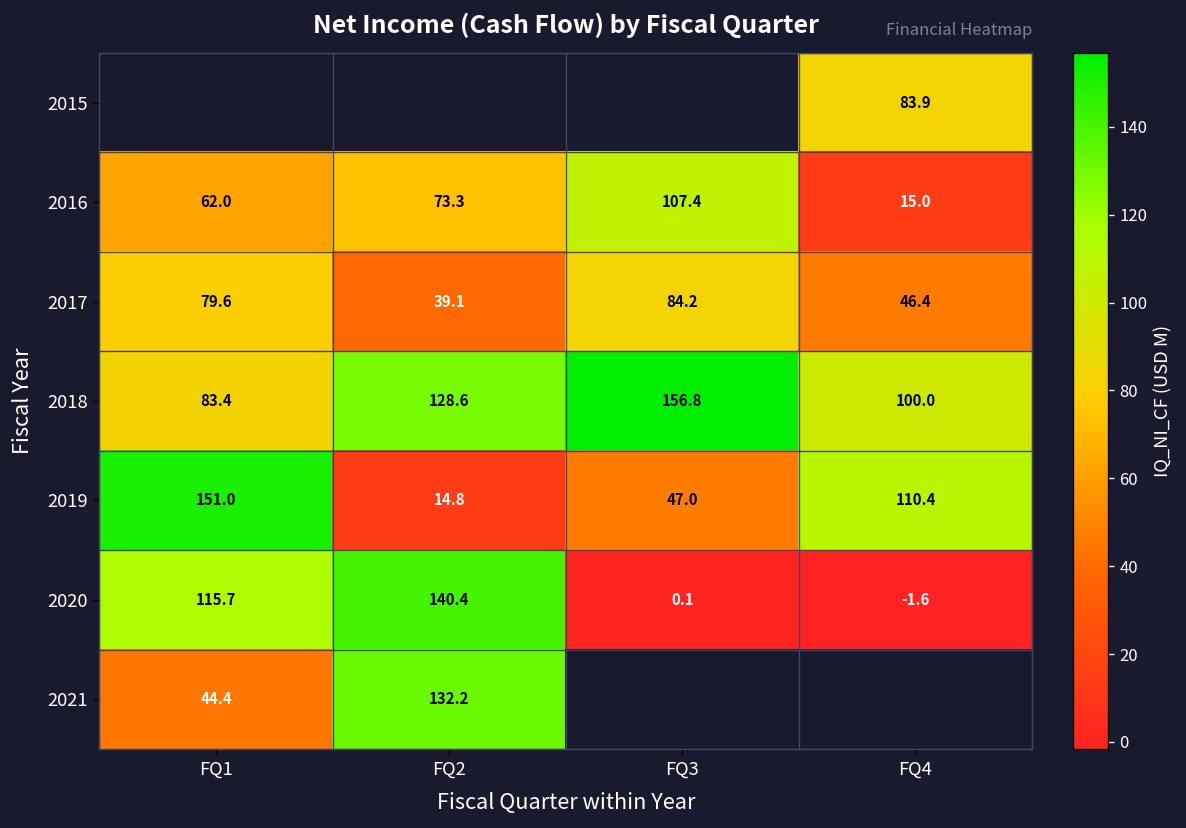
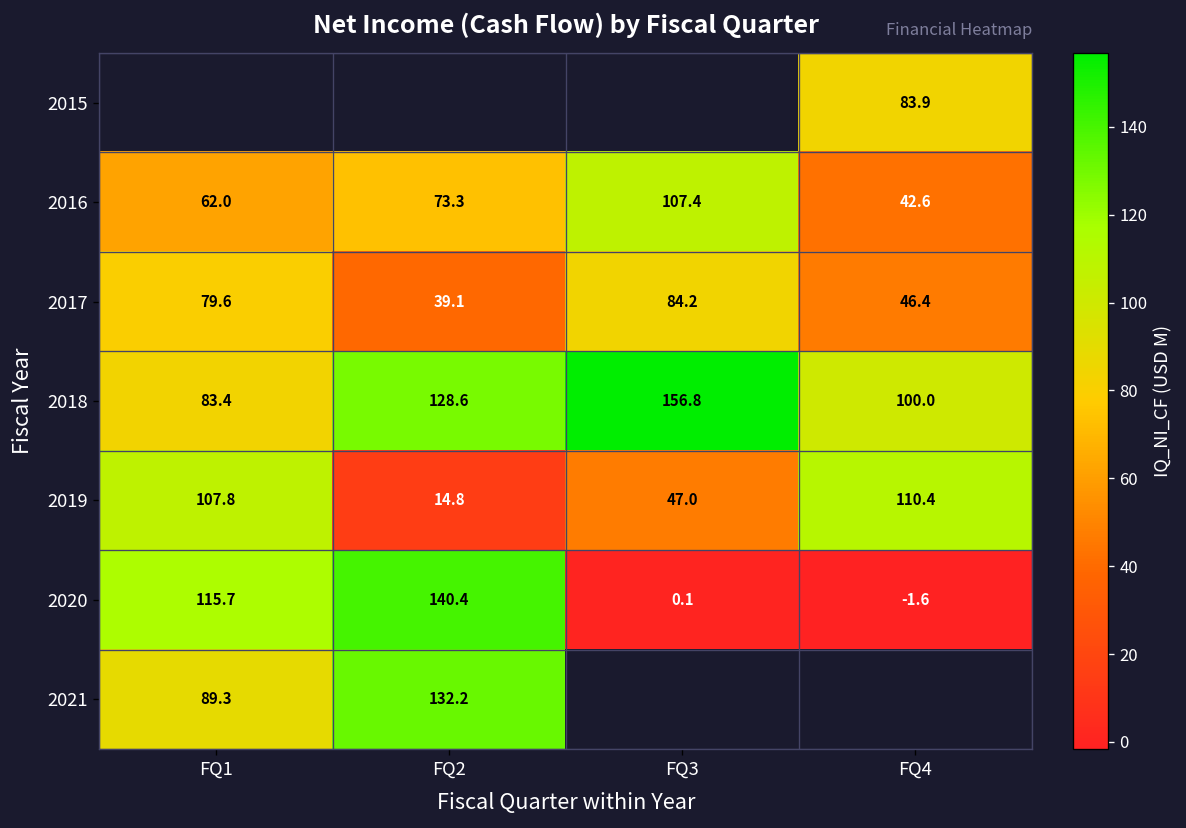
2016, FQ4: 15.0 -> 42.6
2019, FQ1: 151.0 -> 107.8
2021, FQ1: 44.4 -> 89.3
